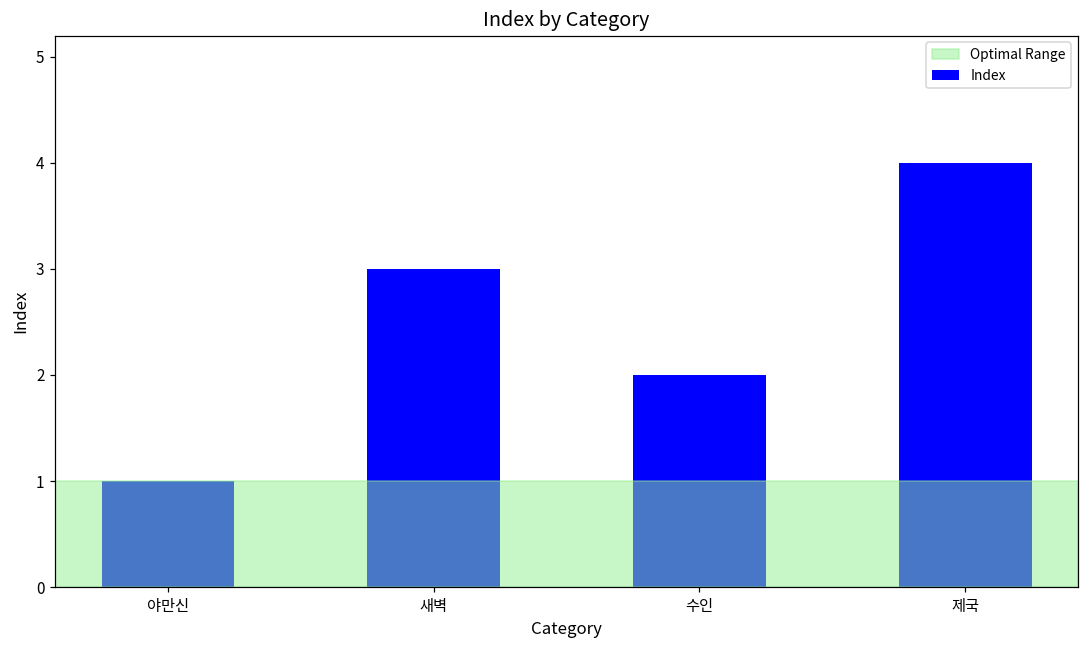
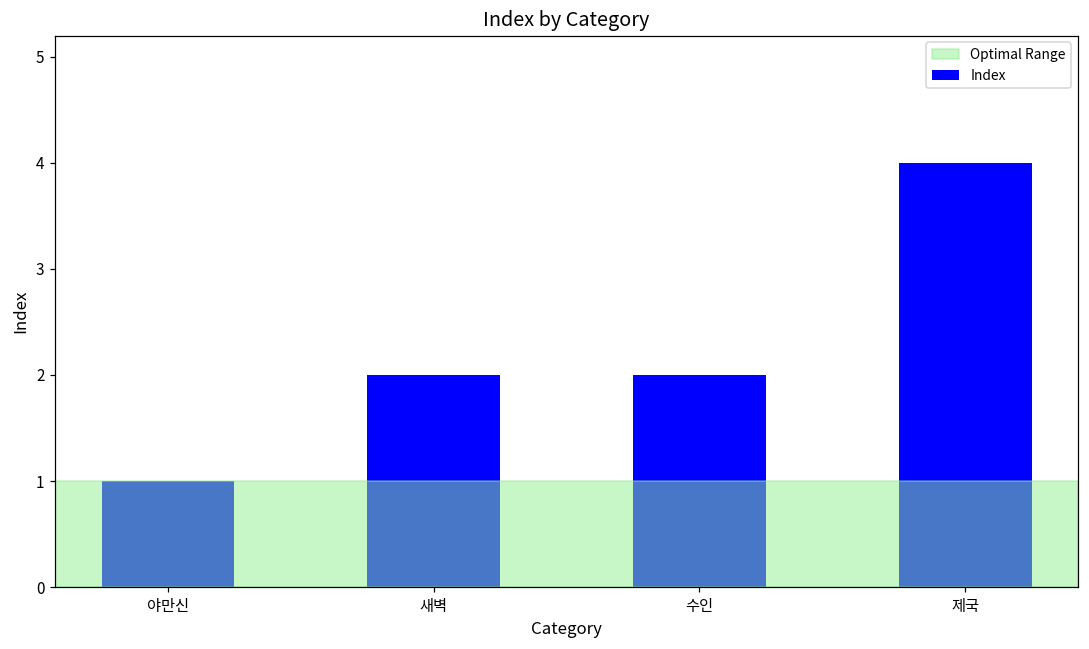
새벽: 3 -> 2
